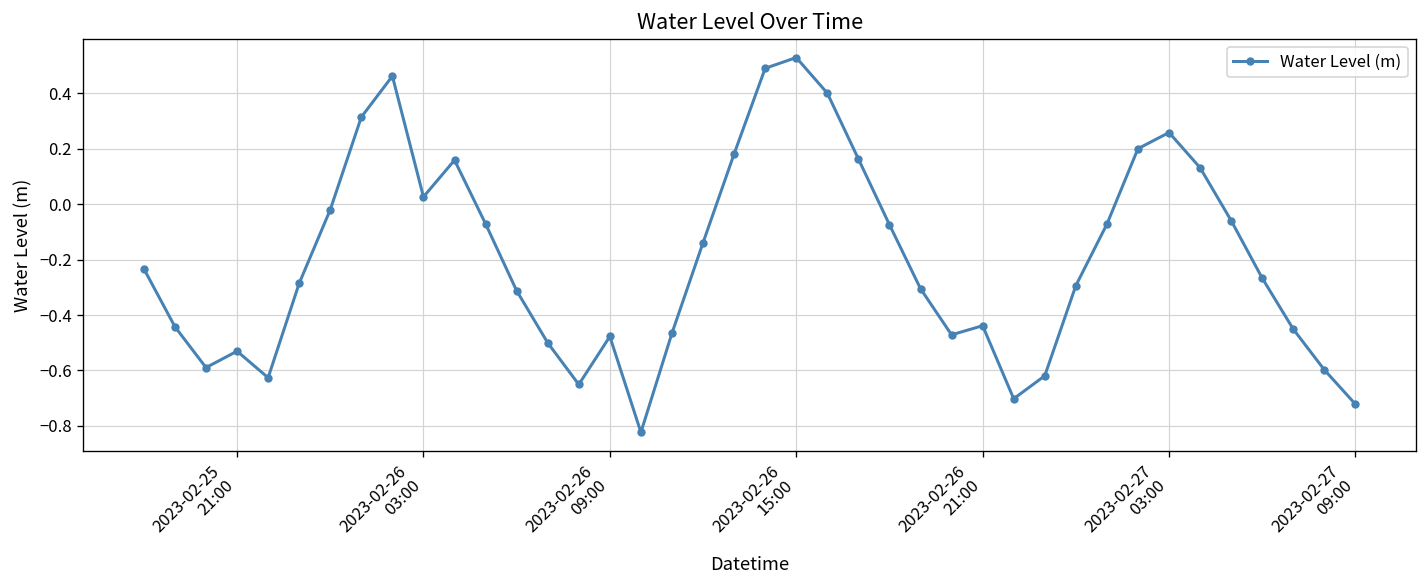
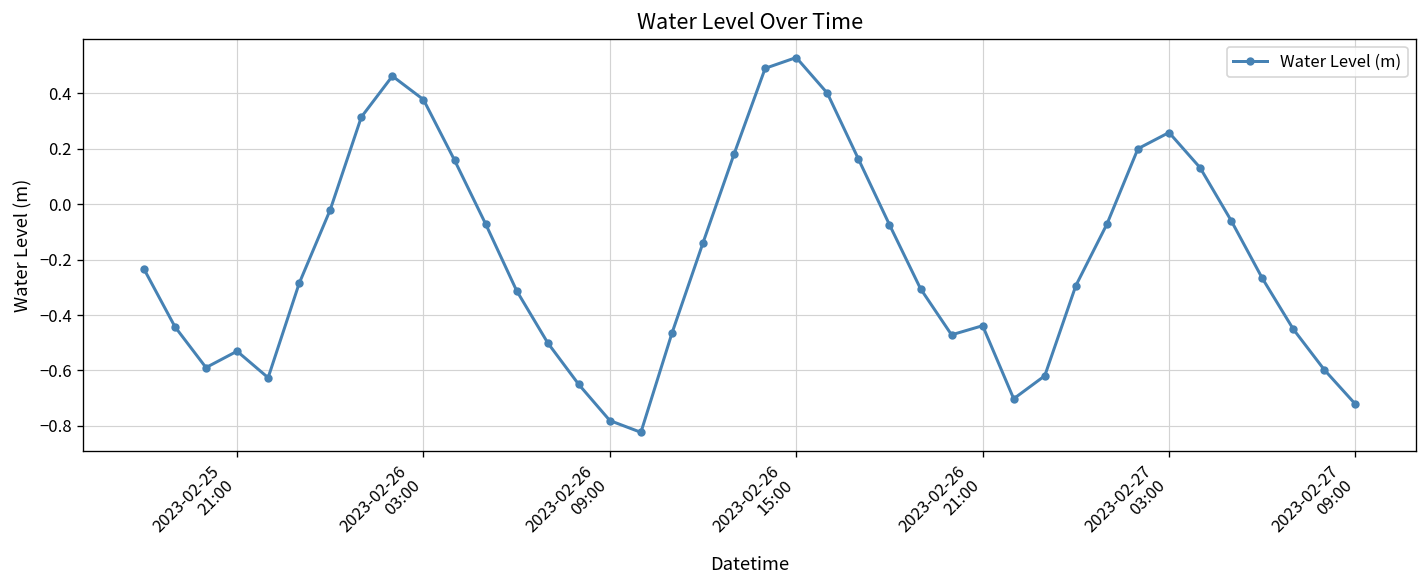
2023-02-26 03:00: 0.03 -> 0.38
2023-02-26 09:00: -0.48 -> -0.78
